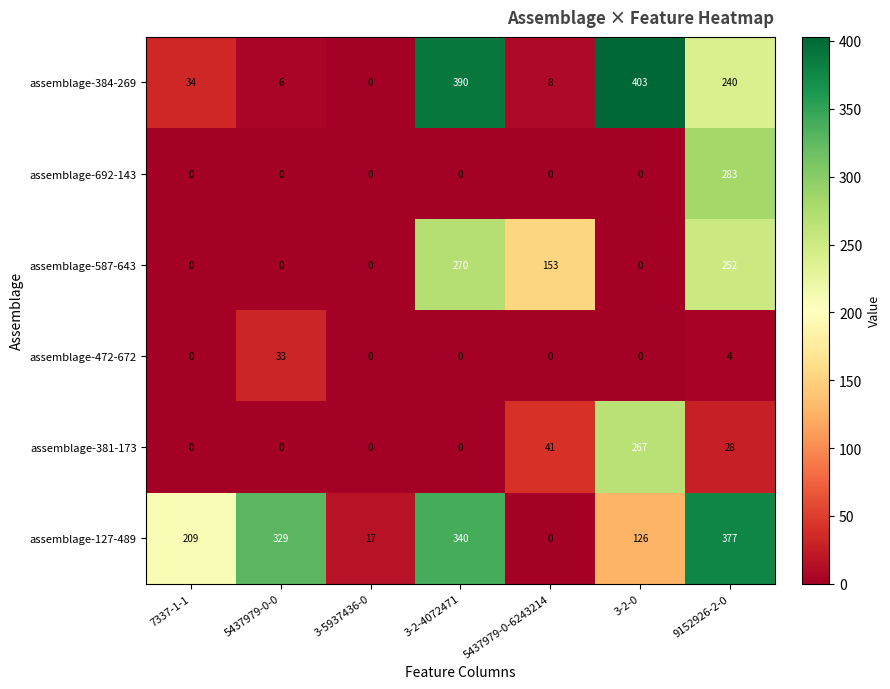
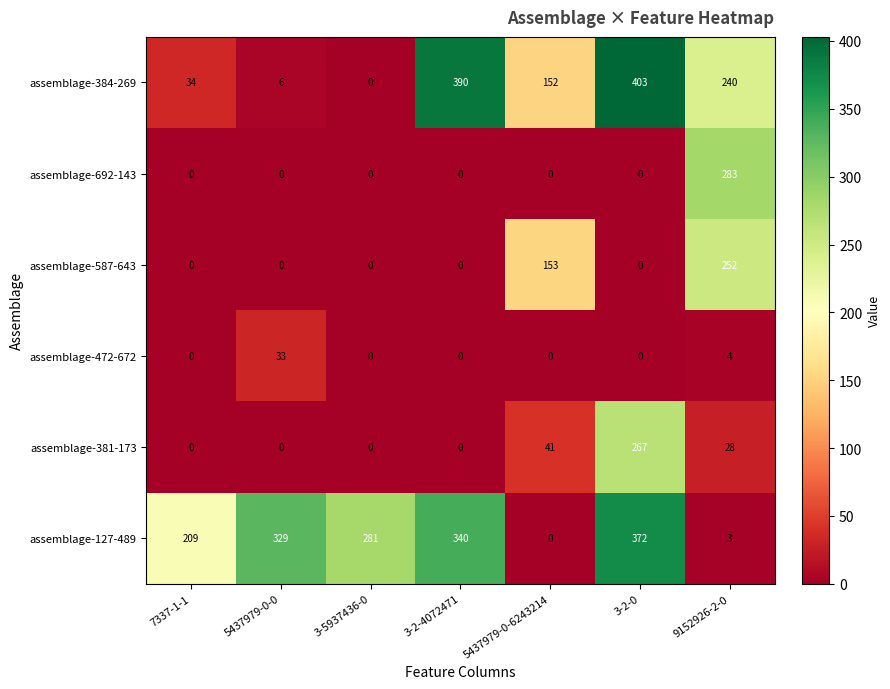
assemblage-384-269, 5437979-0-6243214: 8 -> 152
assemblage-587-643, 3-2-4072471: 270 -> 0
assemblage-127-489, 3-5937436-0: 17 -> 281
assemblage-127-489, 3-2-0: 126 -> 372
assemblage-127-489, 9152926-2-0: 377 -> 3
